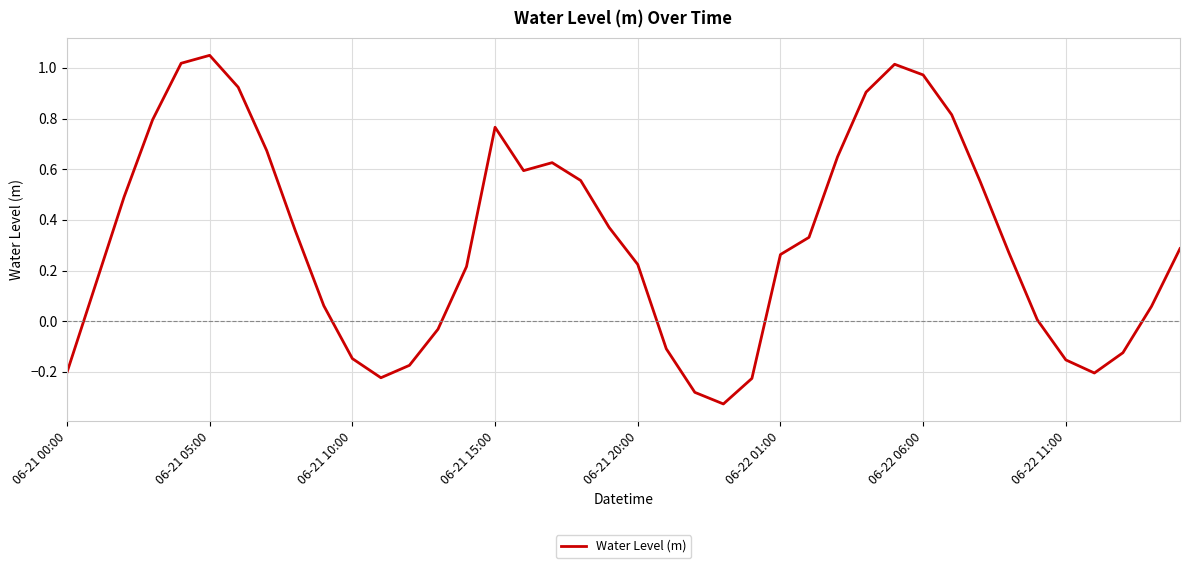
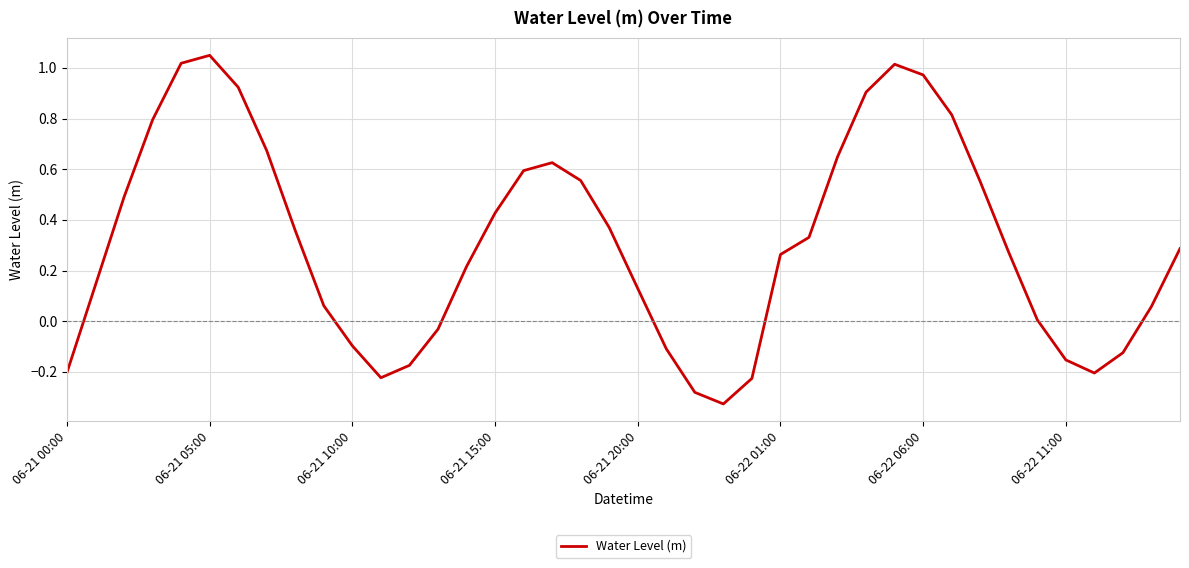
06-21 10:00: -0.15 -> -0.10
06-21 15:00: 0.77 -> 0.43
06-21 20:00: 0.22 -> 0.13
